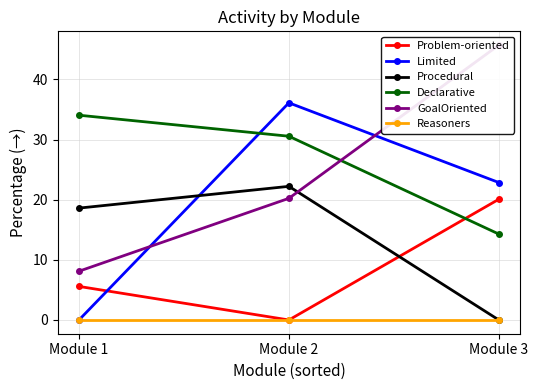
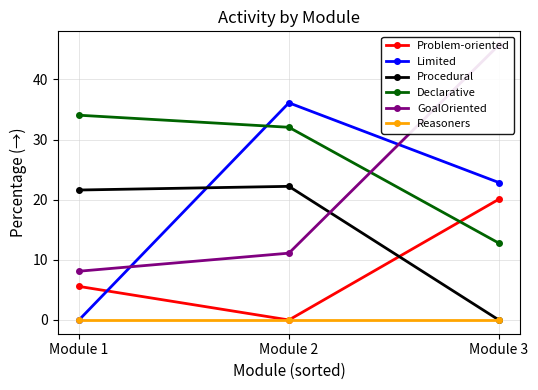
Procedural, Module 1: 19 -> 22
Declarative, Module 2: 31 -> 32
GoalOriented, Module 2: 20 -> 11
Declarative, Module 3: 14 -> 13
